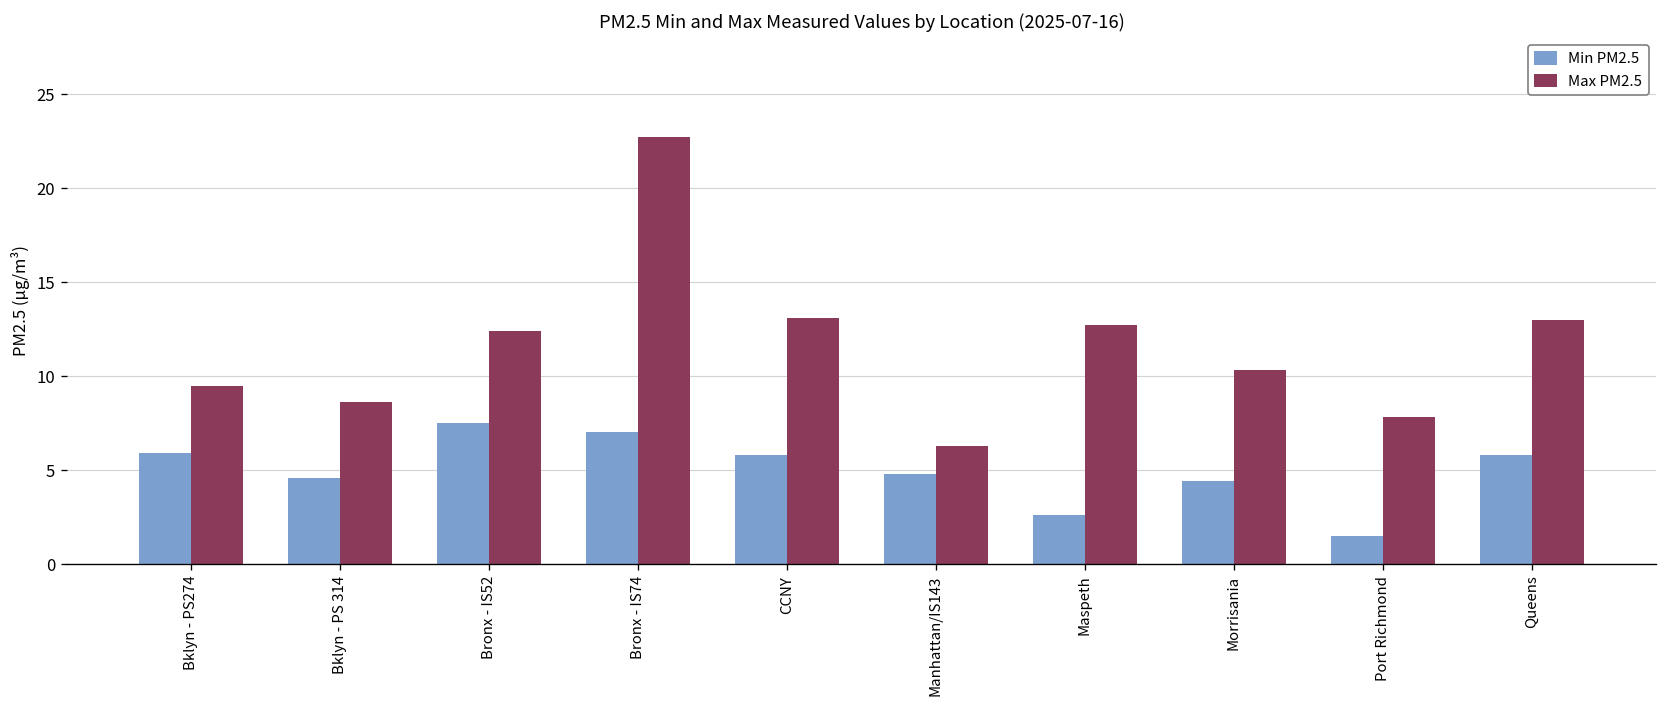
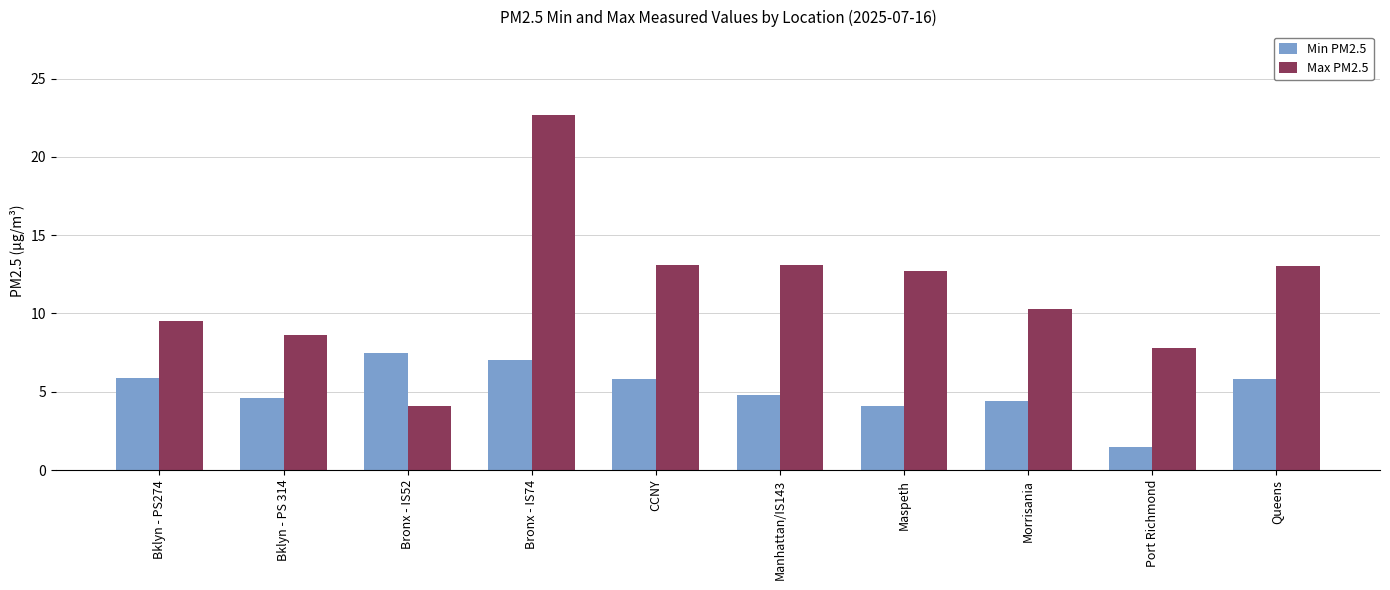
Max PM2.5, Bronx - IS52: 12.4 -> 4.1
Max PM2.5, Manhattan/IS143: 6.3 -> 13.1
Min PM2.5, Maspeth: 2.6 -> 4.1
